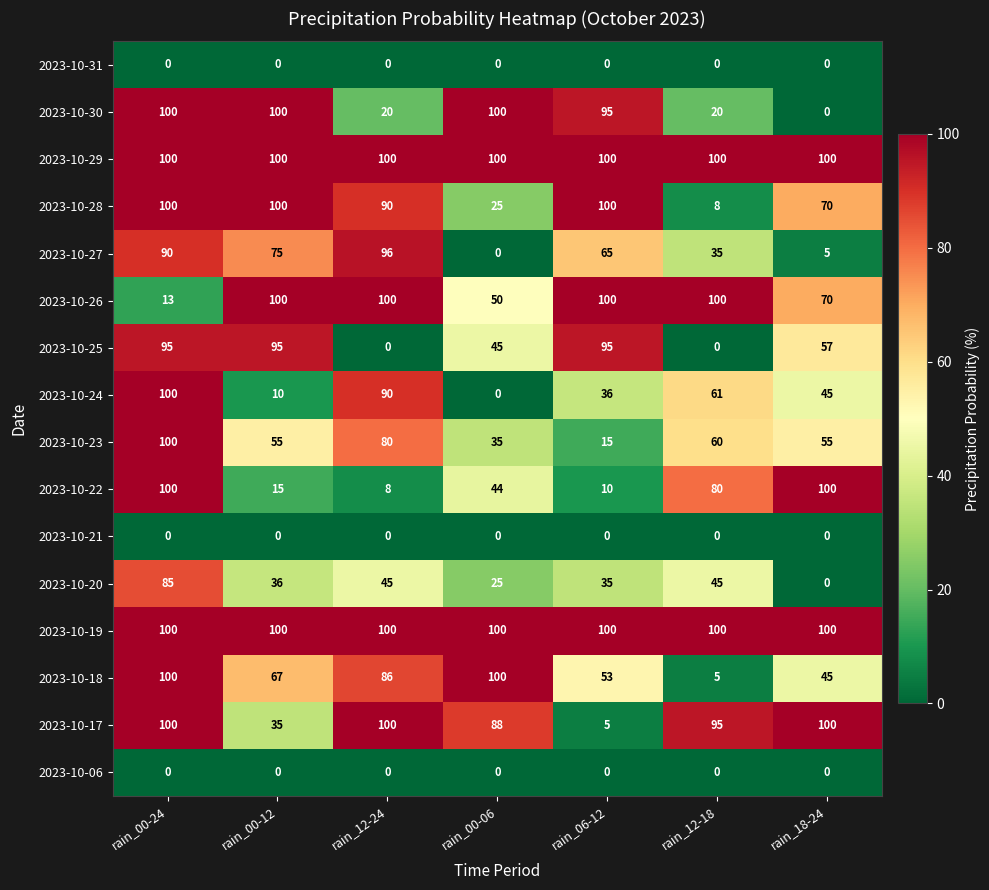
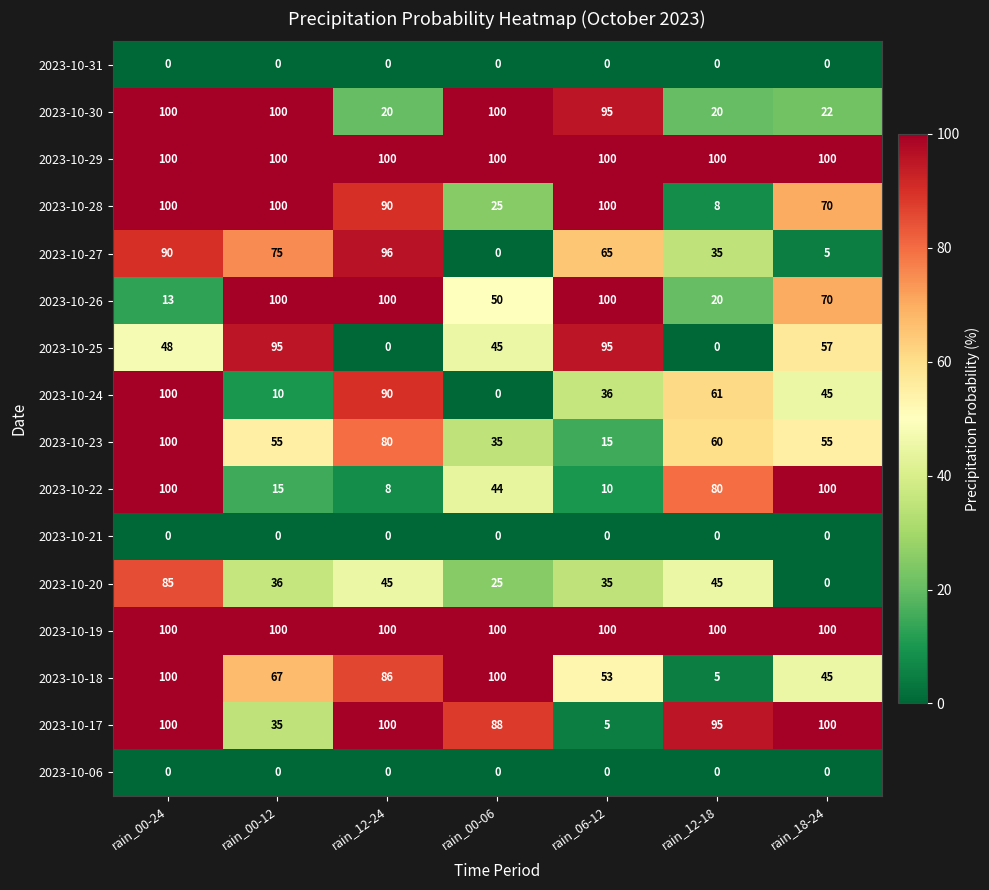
2023-10-30, rain_18-24: 0 -> 22
2023-10-26, rain_12-18: 100 -> 20
2023-10-25, rain_00-24: 95 -> 48
